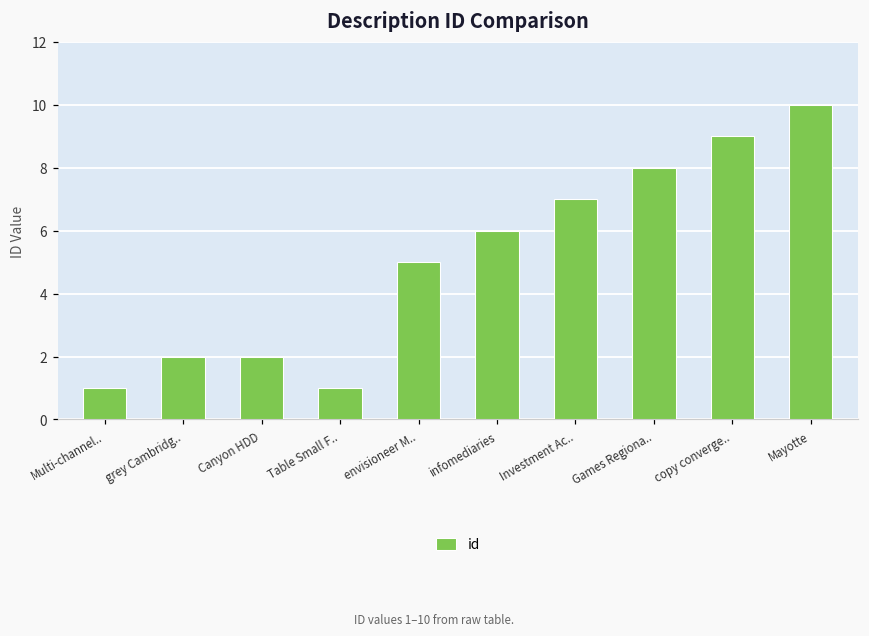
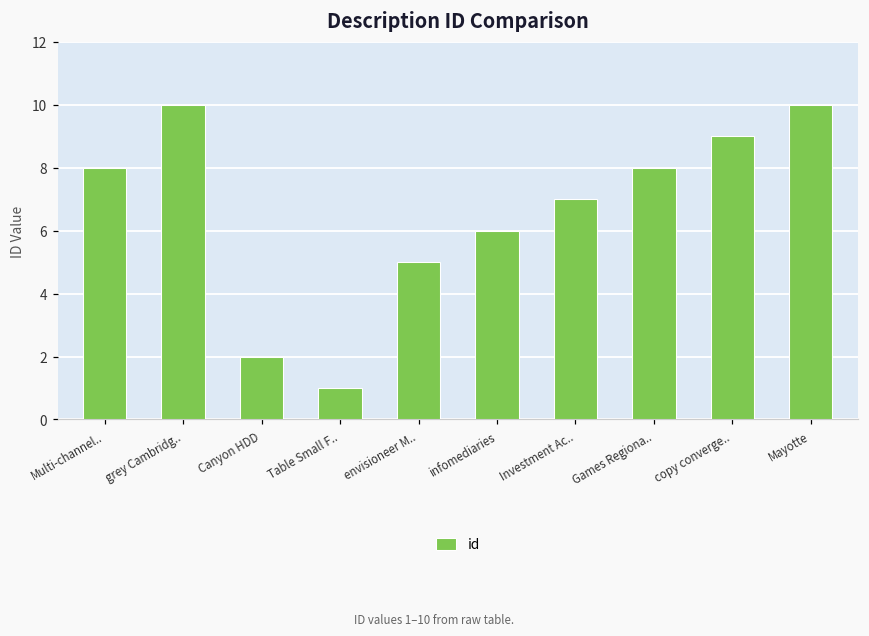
Multi-channel..: 1 -> 8
grey Cambridg..: 2 -> 10
